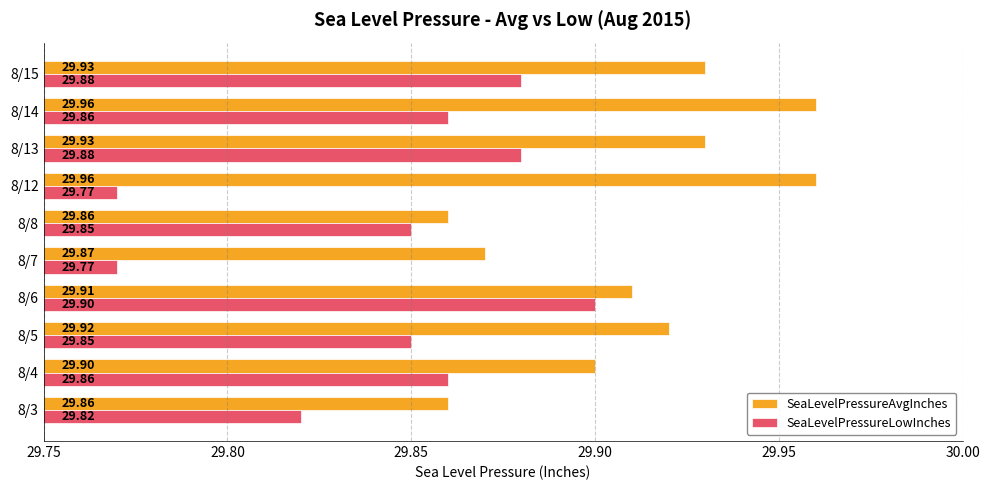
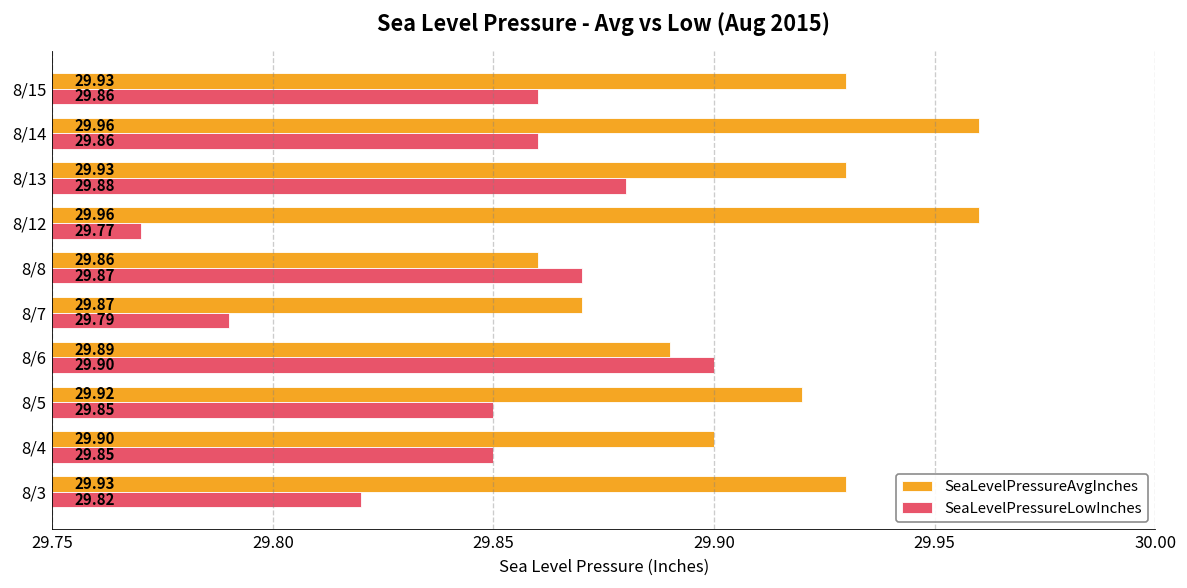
SeaLevelPressureLowInches, 8/15: 29.88 -> 29.86
SeaLevelPressureLowInches, 8/8: 29.85 -> 29.87
SeaLevelPressureLowInches, 8/7: 29.77 -> 29.79
SeaLevelPressureAvgInches, 8/6: 29.91 -> 29.89
SeaLevelPressureLowInches, 8/4: 29.86 -> 29.85
SeaLevelPressureAvgInches, 8/3: 29.86 -> 29.93
